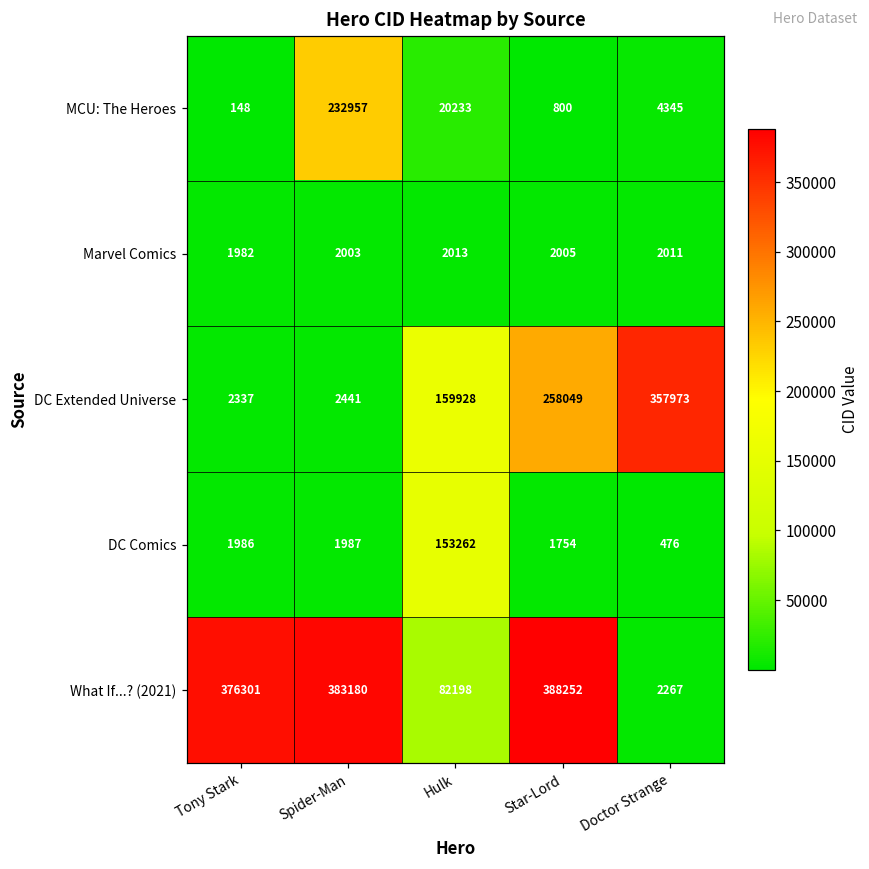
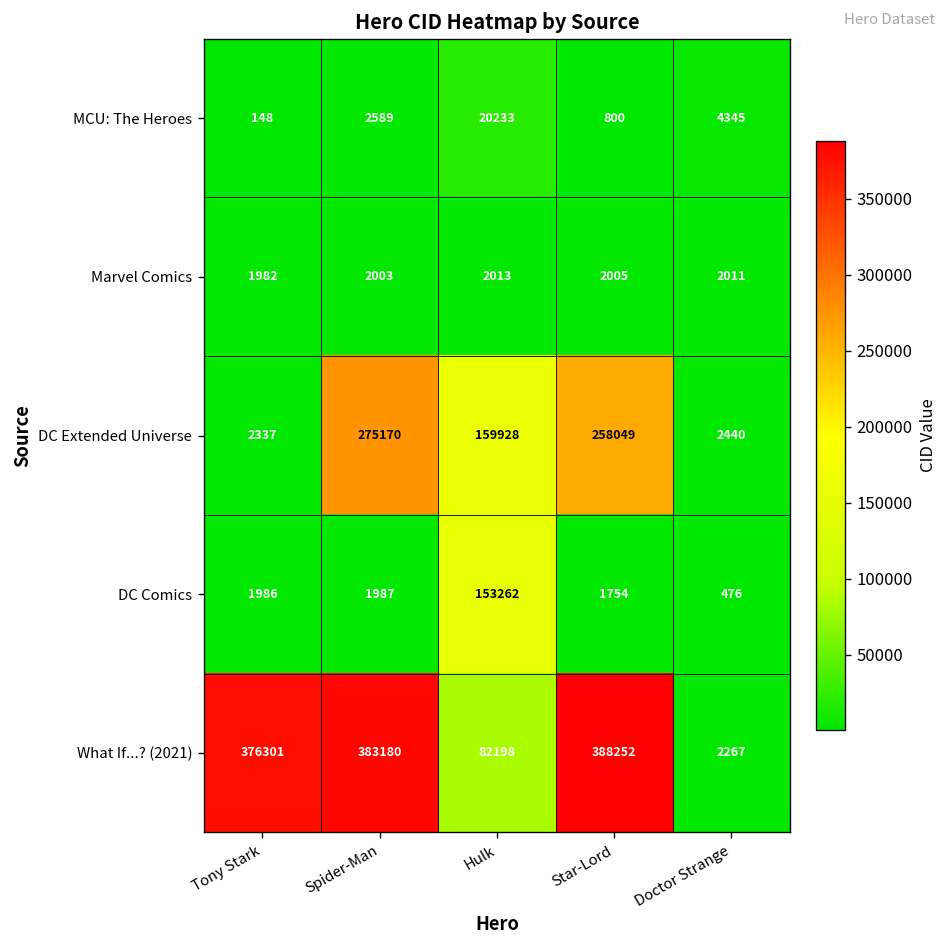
MCU: The Heroes, Spider-Man: 232957 -> 2589
DC Extended Universe, Spider-Man: 2441 -> 275170
DC Extended Universe, Doctor Strange: 357973 -> 2440
